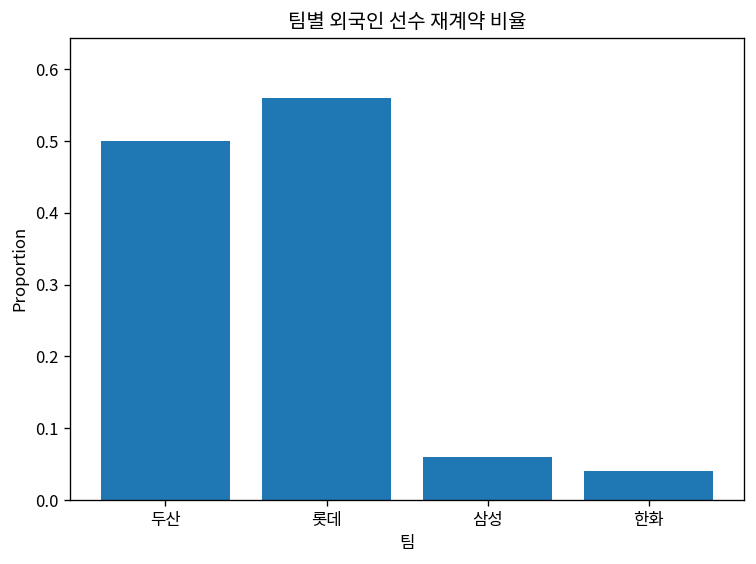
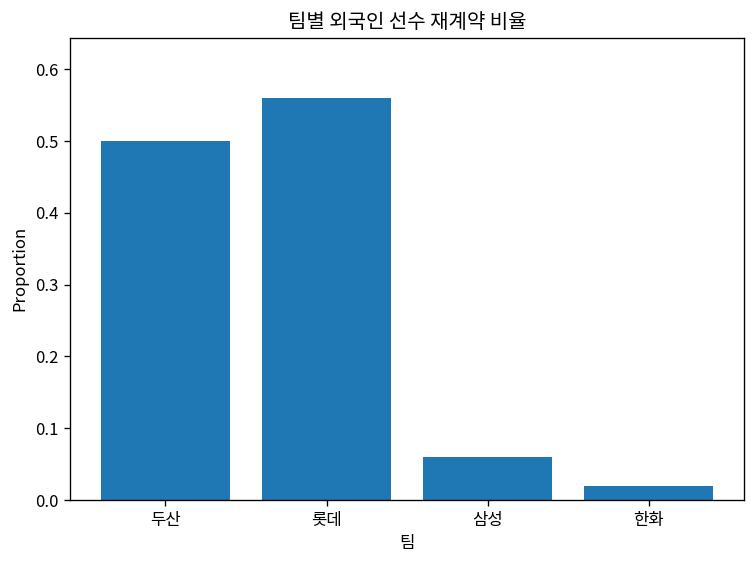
한화: 0.04 -> 0.02
